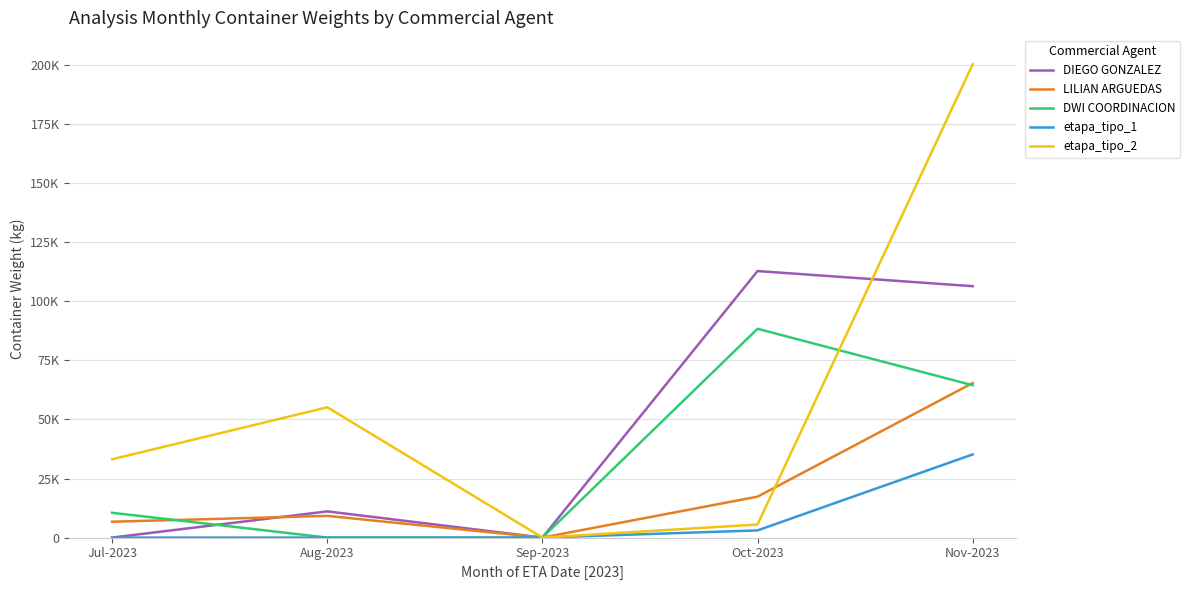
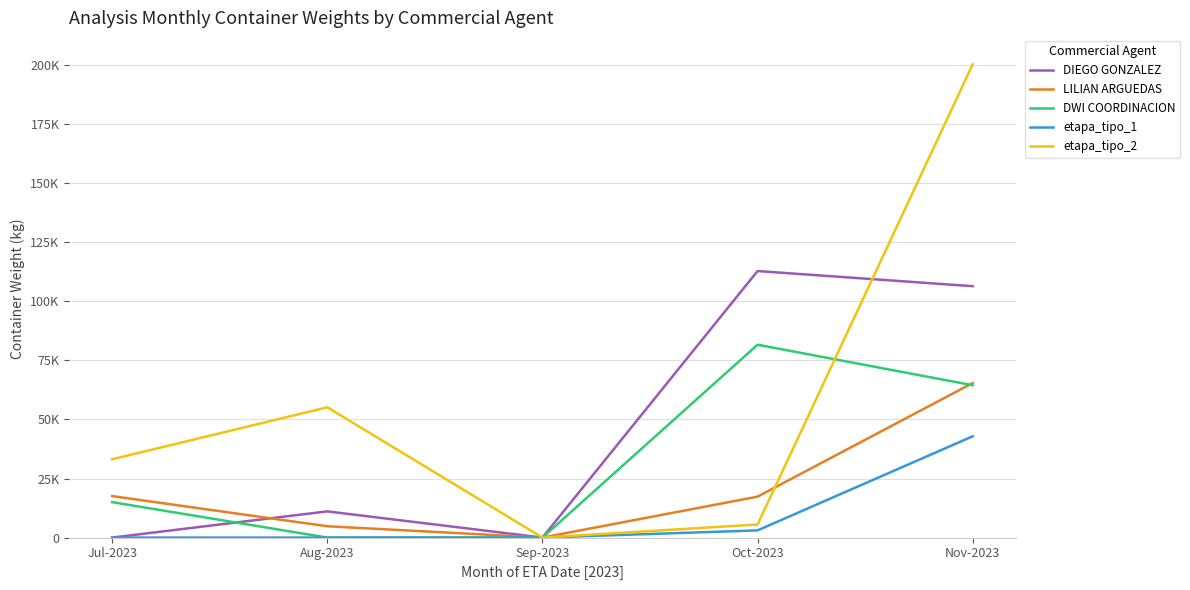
LILIAN ARGUEDAS, Jul-2023: 7000 -> 18000
DWI COORDINACION, Jul-2023: 10000 -> 15000
LILIAN ARGUEDAS, Aug-2023: 9000 -> 5000
DWI COORDINACION, Oct-2023: 88000 -> 82000
etapa_tipo_1, Nov-2023: 35000 -> 43000
